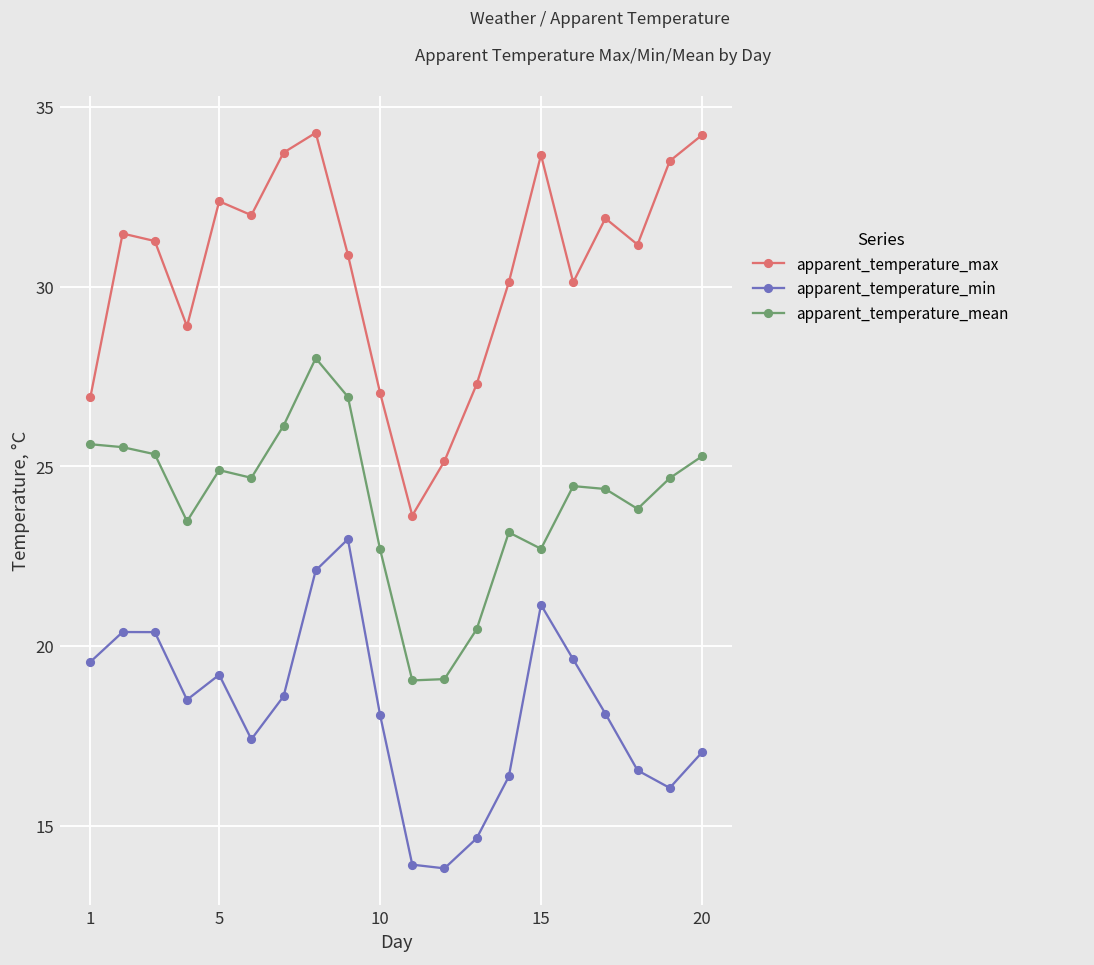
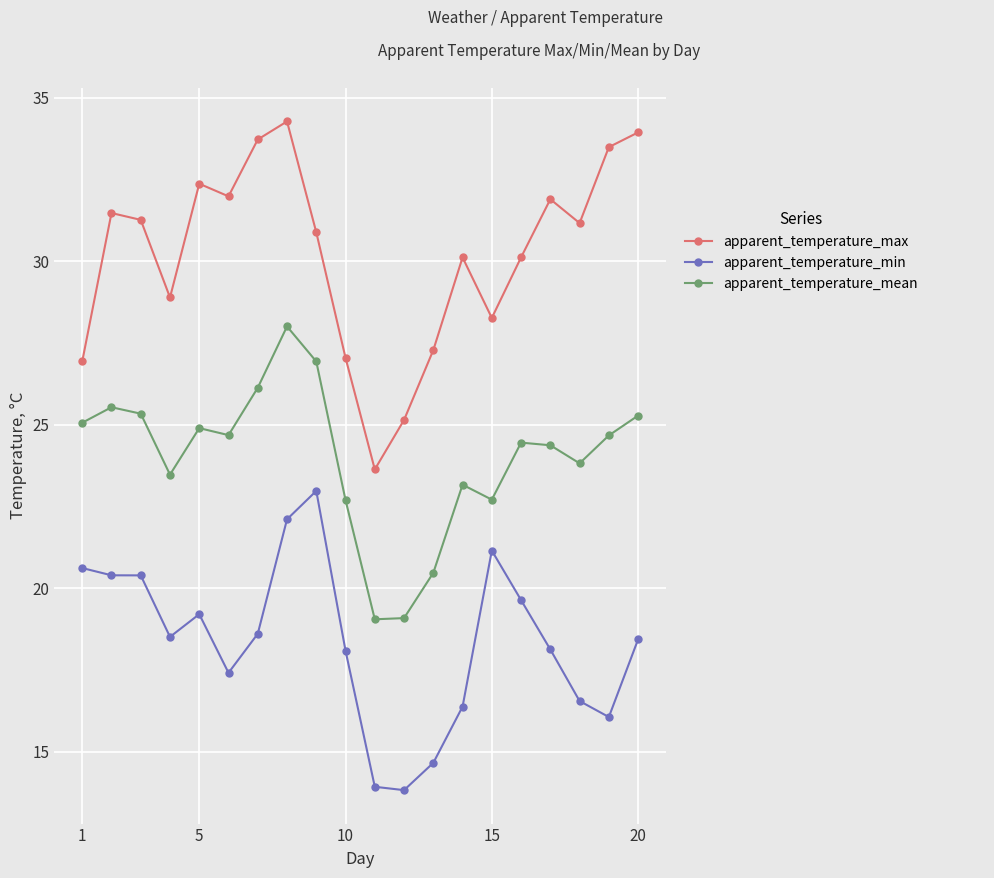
apparent_temperature_min, 1: 19.6 -> 20.6
apparent_temperature_mean, 1: 25.6 -> 25.1
apparent_temperature_max, 15: 33.7 -> 28.3
apparent_temperature_max, 20: 34.2 -> 33.9
apparent_temperature_min, 20: 17.0 -> 18.4
